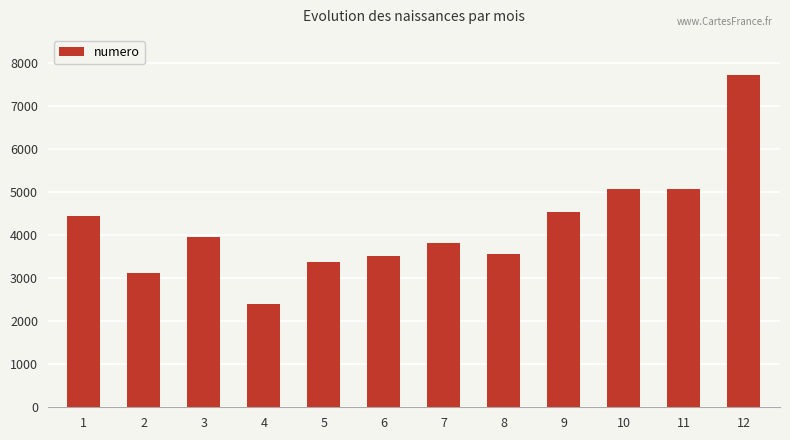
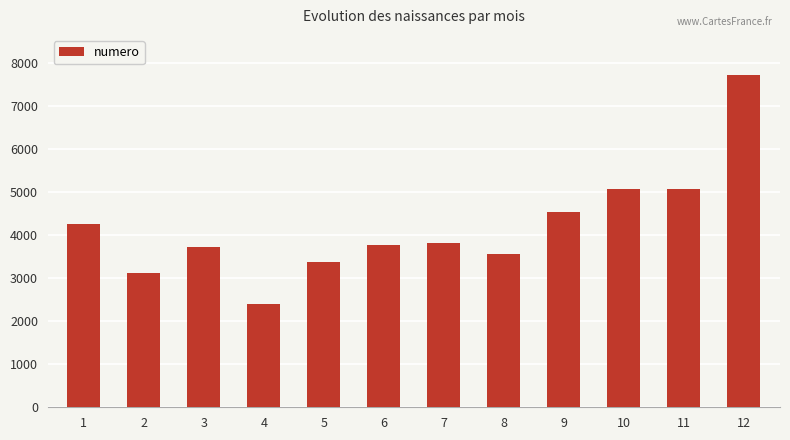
1: 4500 -> 4300
3: 3900 -> 3700
6: 3500 -> 3800
